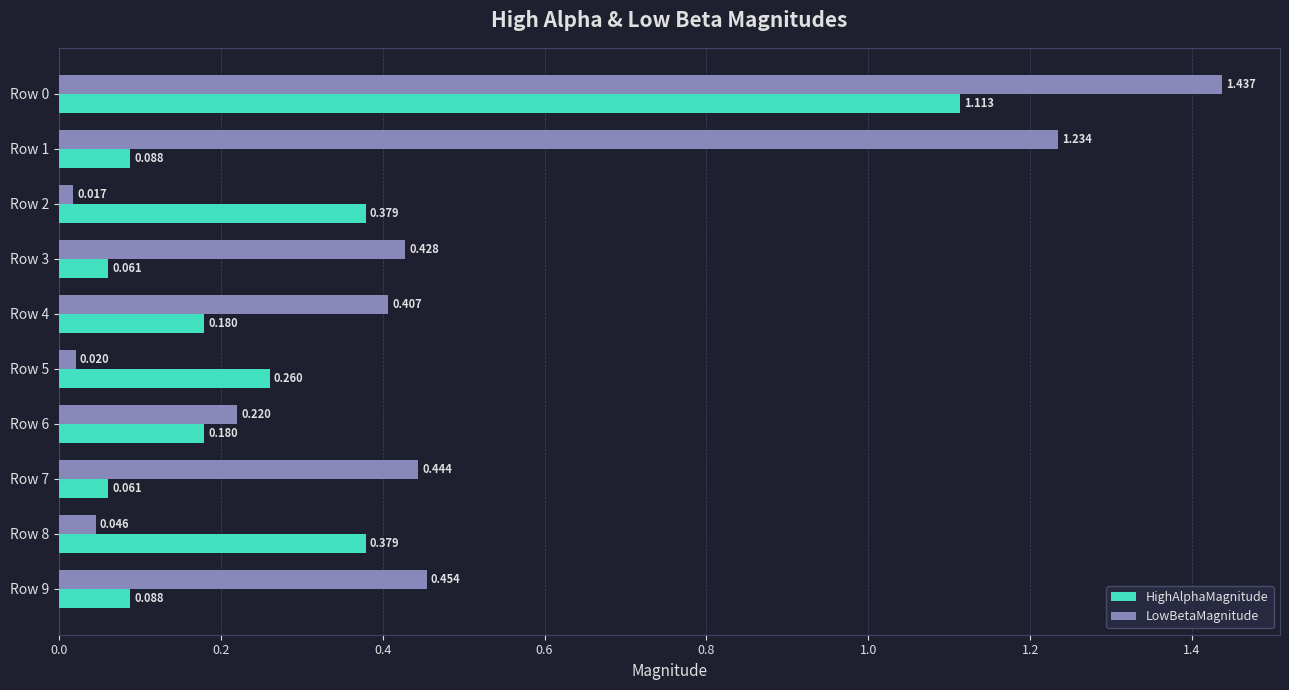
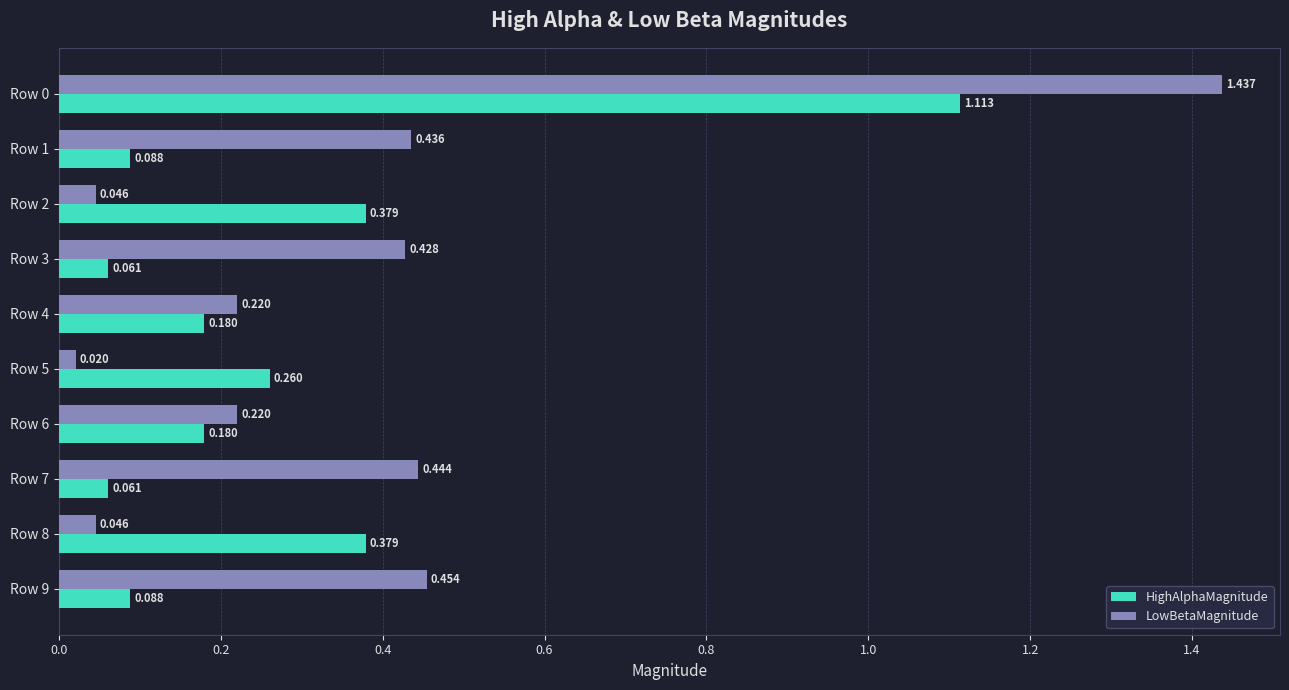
LowBetaMagnitude, Row 1: 1.234 -> 0.436
LowBetaMagnitude, Row 2: 0.017 -> 0.046
LowBetaMagnitude, Row 4: 0.407 -> 0.220
